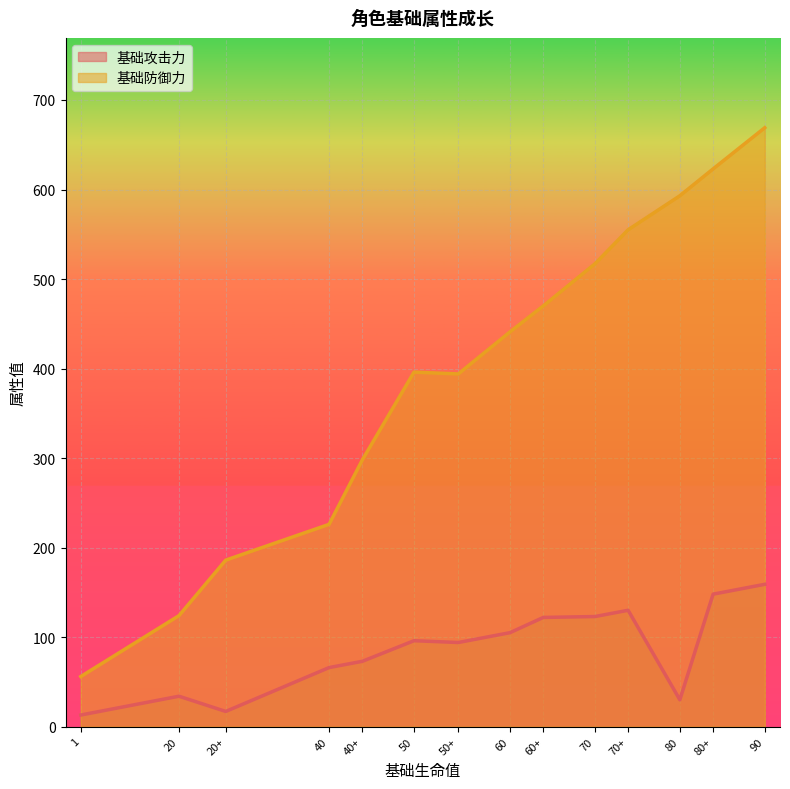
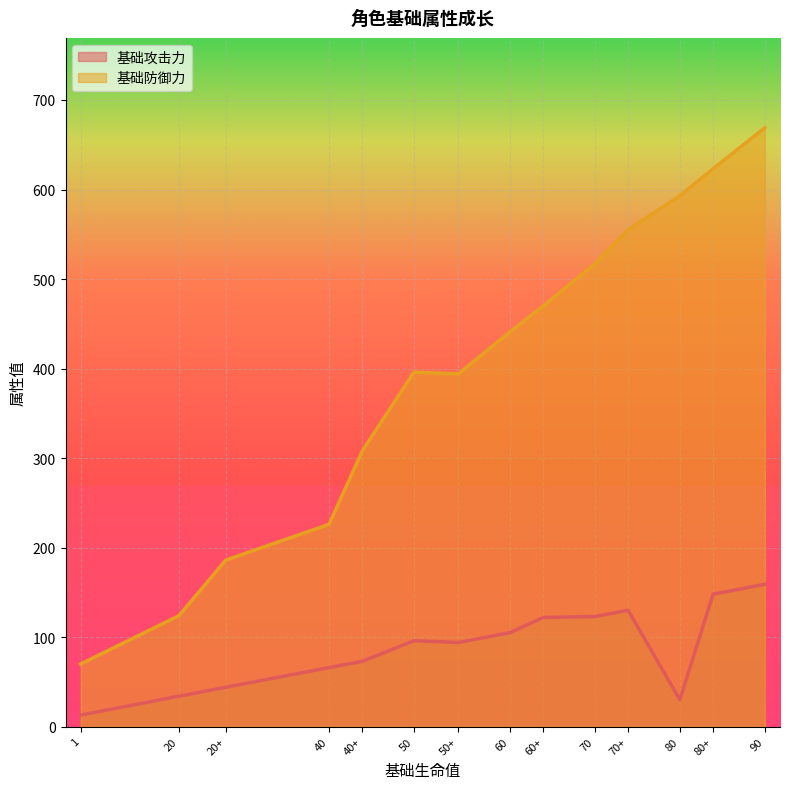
基础防御力, 1: 60 -> 70
基础攻击力, 20+: 20 -> 40
基础防御力, 40+: 300 -> 310
